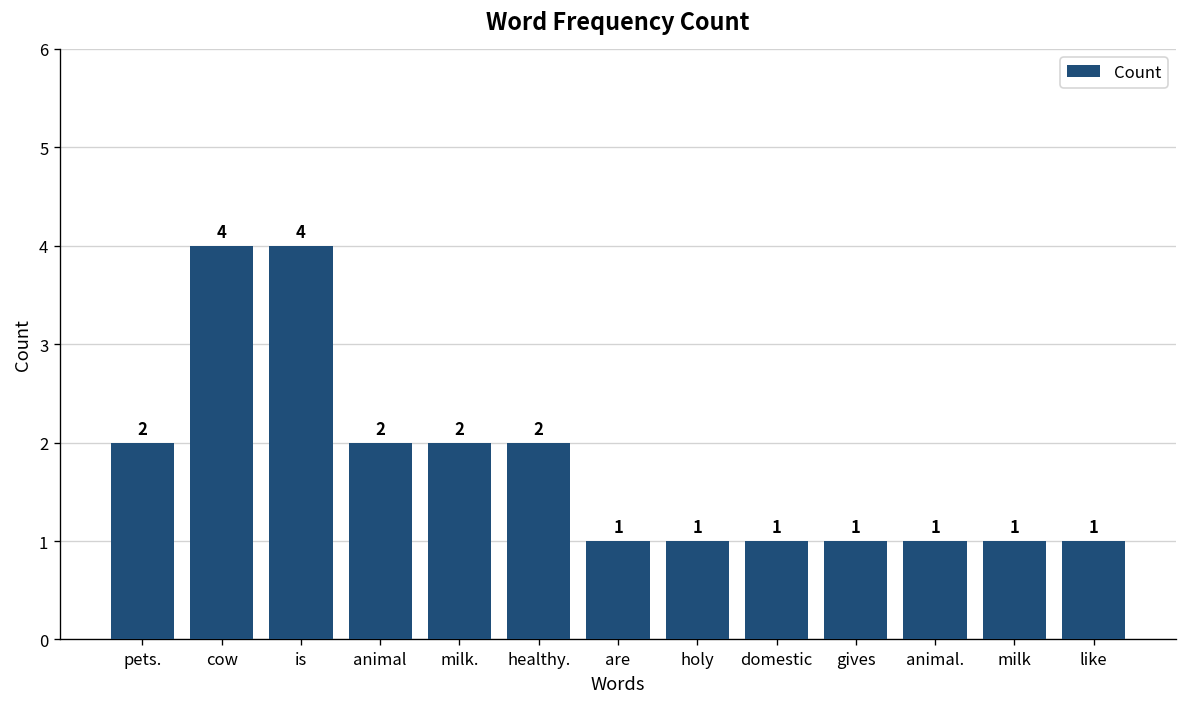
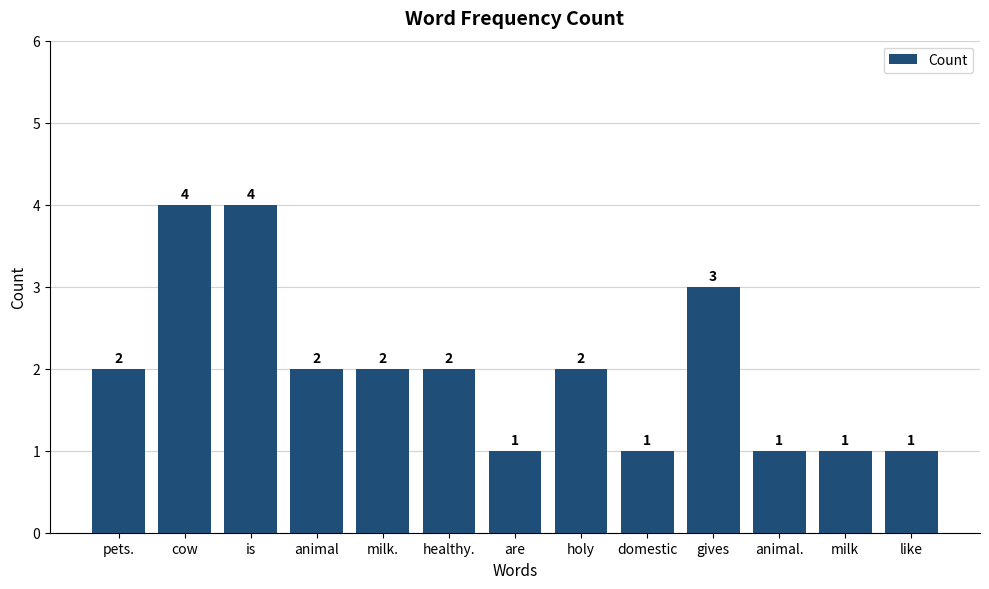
holy: 1 -> 2
gives: 1 -> 3
